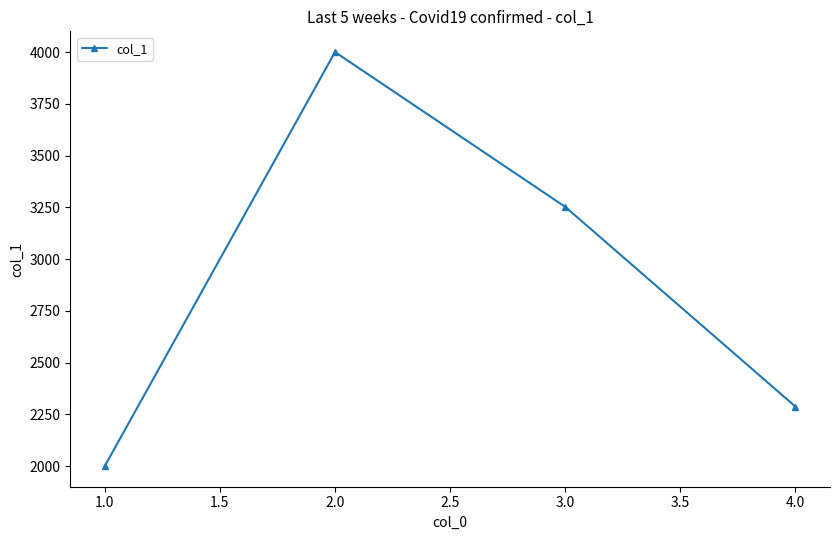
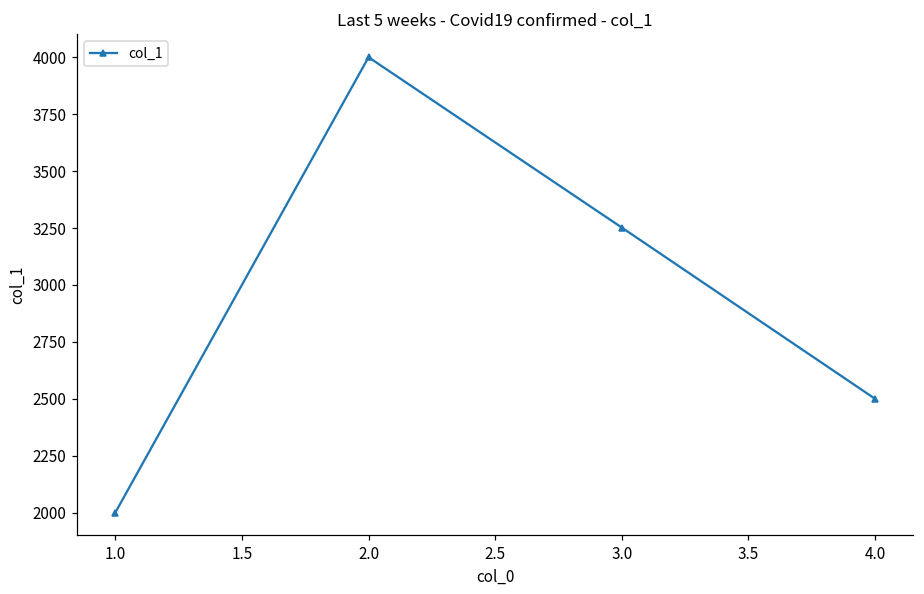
4.0: 2290 -> 2500
